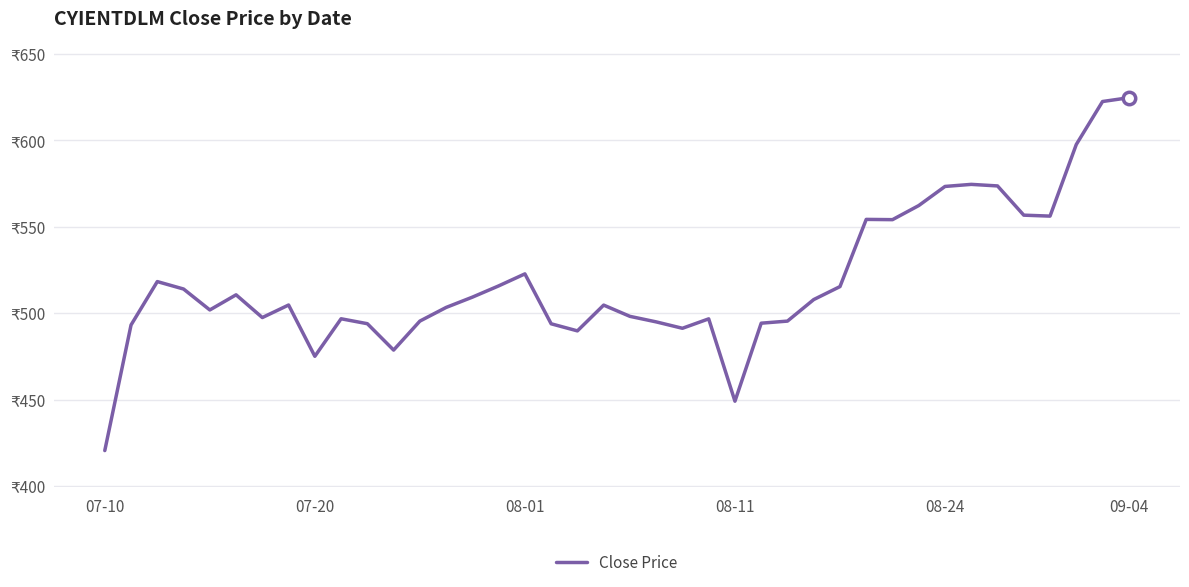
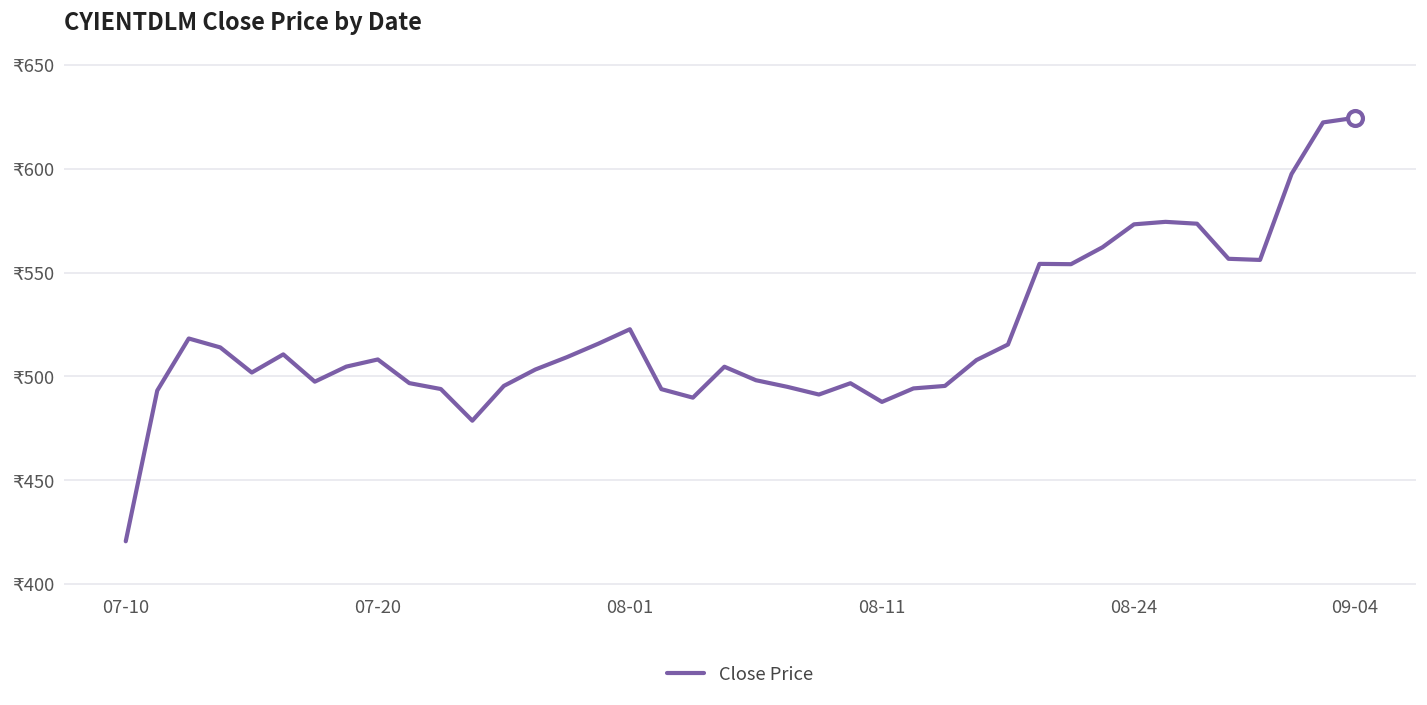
Close Price, 07-20: ₹475 -> ₹508
Close Price, 08-11: ₹449 -> ₹488
